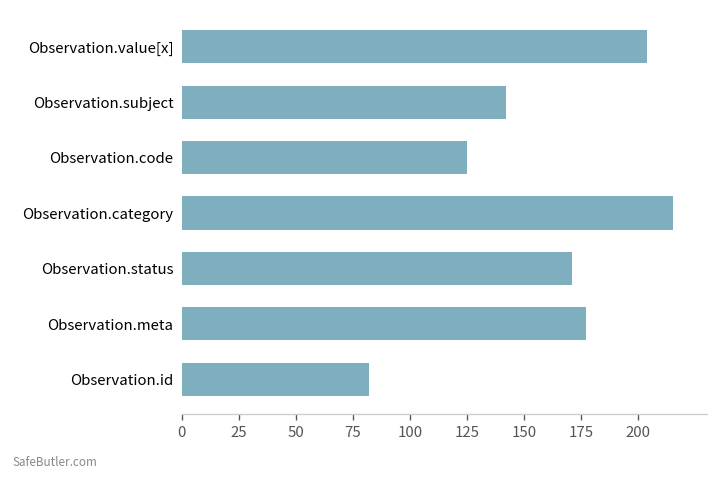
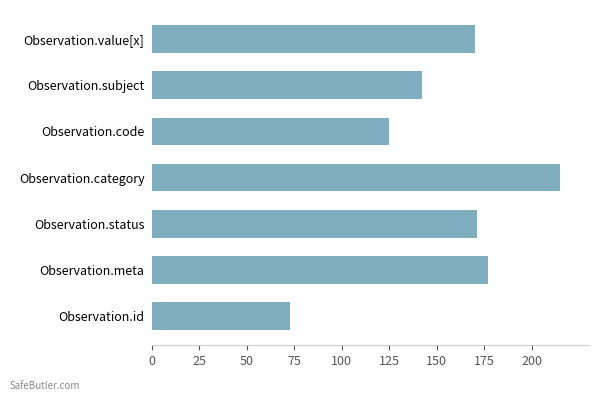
Observation.value[x]: 204 -> 170
Observation.id: 82 -> 73
